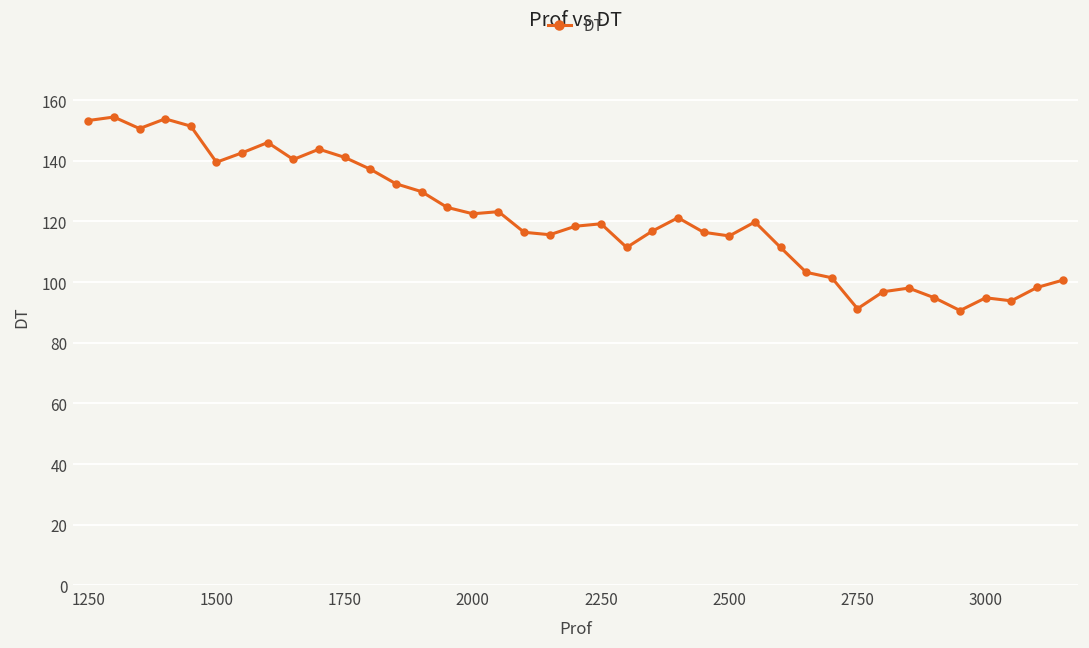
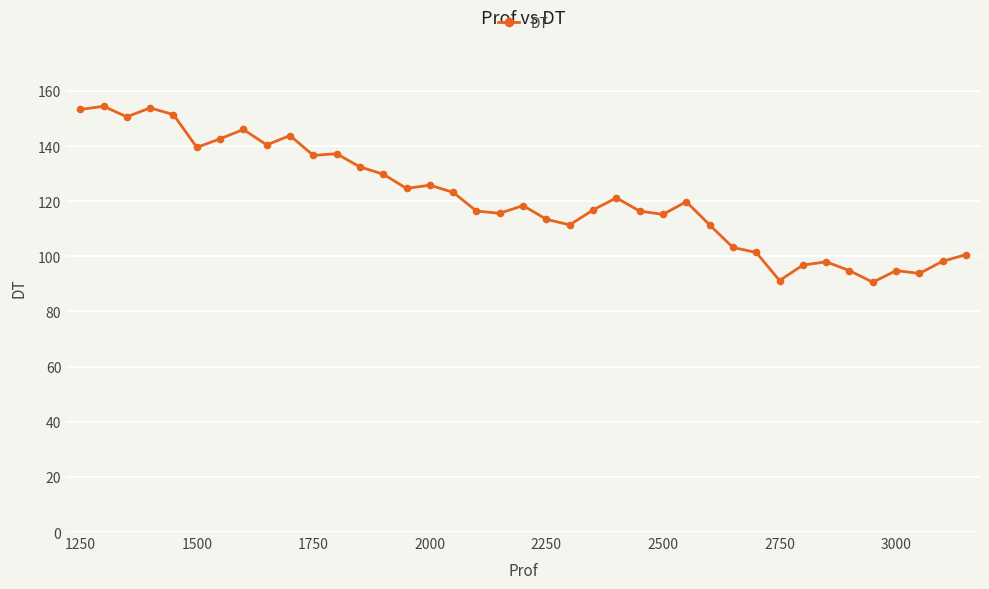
1750: 141 -> 137
2000: 123 -> 126
2250: 119 -> 113
